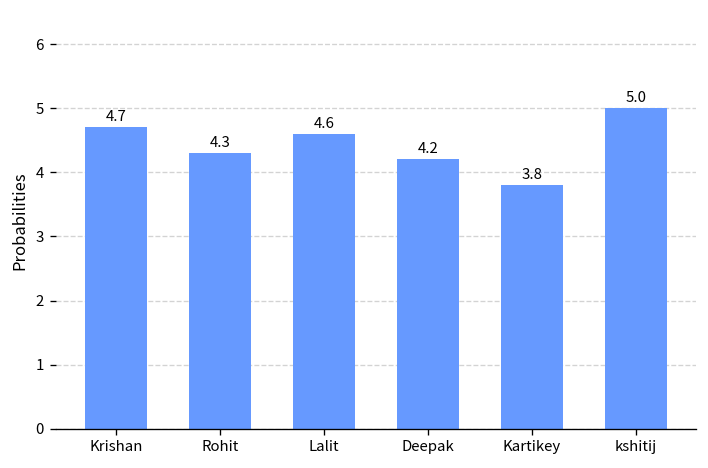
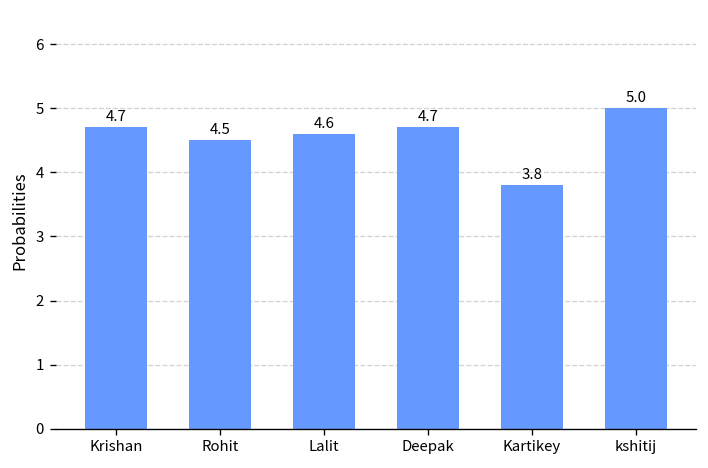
Rohit: 4.3 -> 4.5
Deepak: 4.2 -> 4.7
